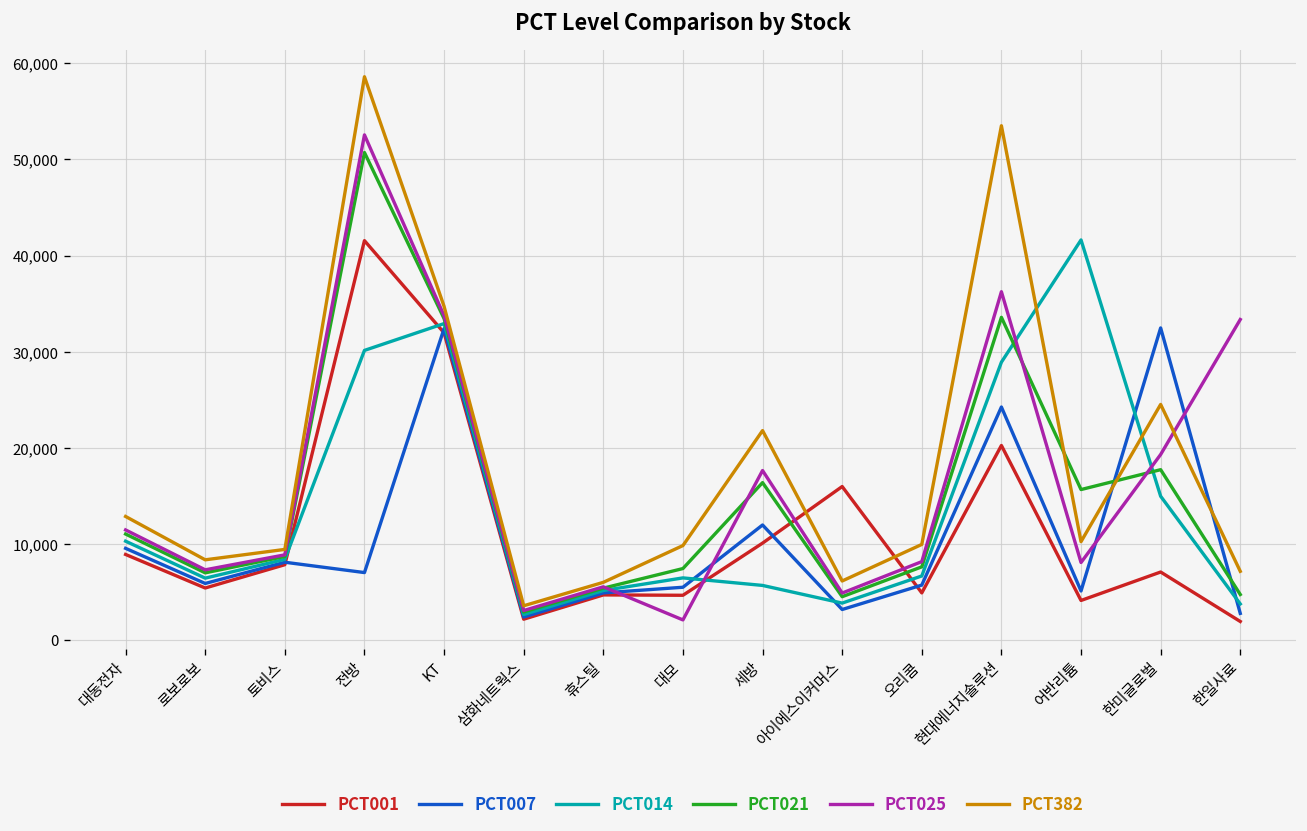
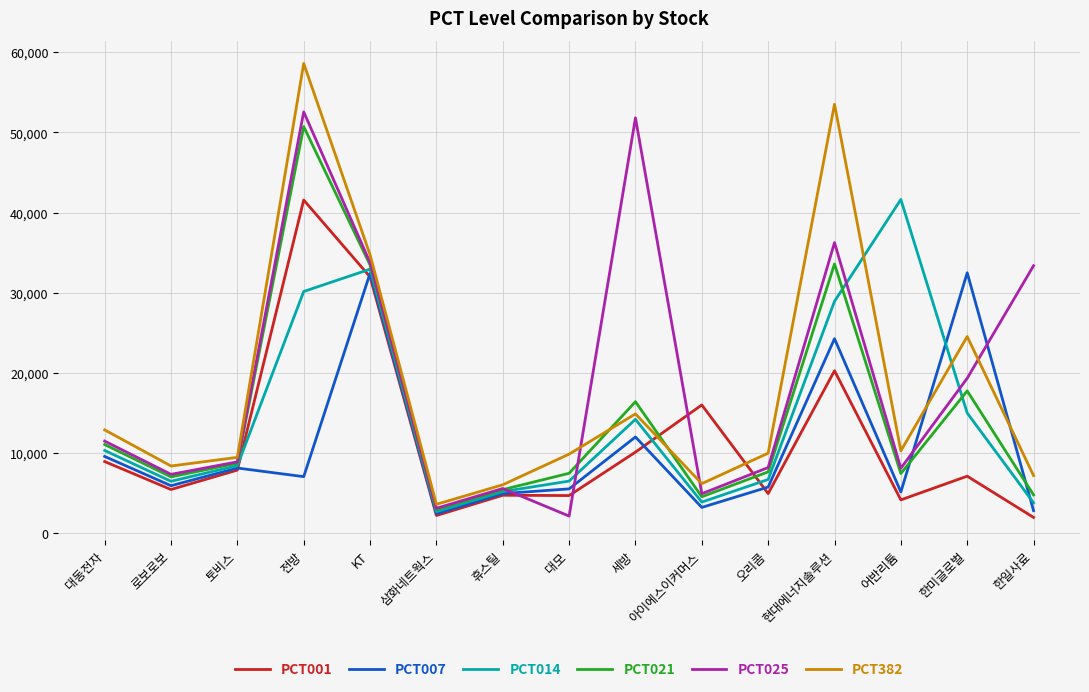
PCT014, 세방: 6,000 -> 14,000
PCT025, 세방: 18,000 -> 52,000
PCT382, 세방: 22,000 -> 15,000
PCT021, 어반리튬: 16,000 -> 7,000
